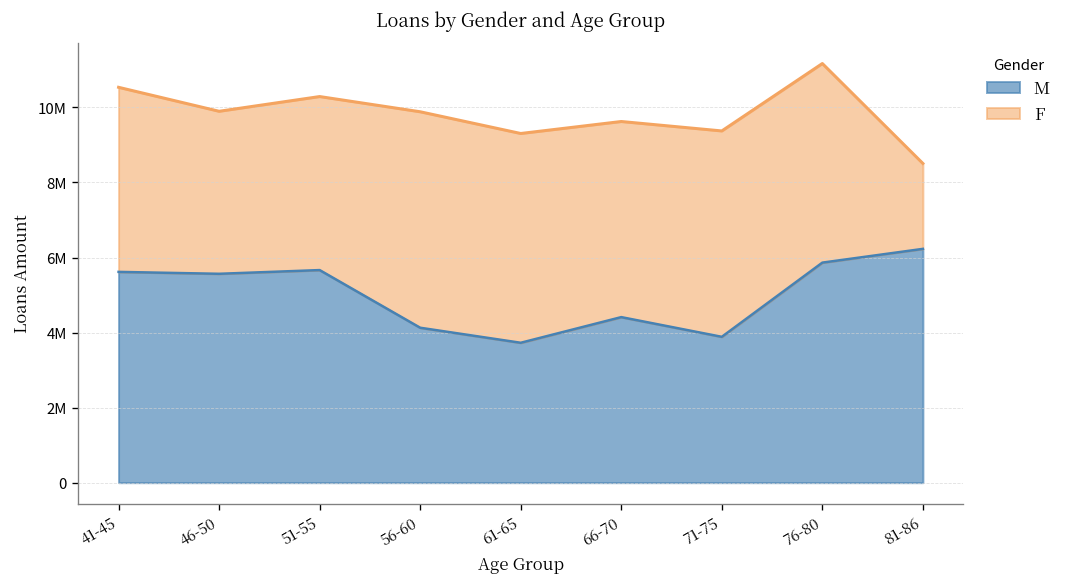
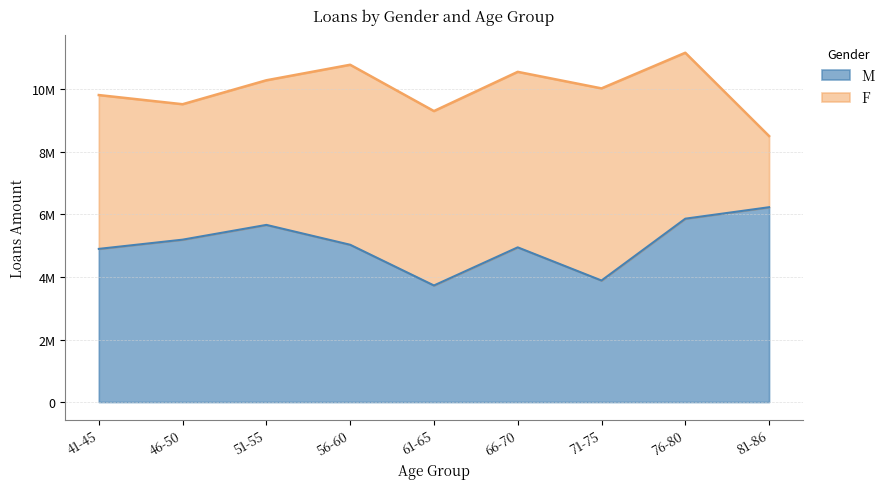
M, 41-45: 5600000 -> 4900000
M, 46-50: 5600000 -> 5200000
M, 56-60: 4100000 -> 5000000
M, 66-70: 4400000 -> 4900000
F, 66-70: 5200000 -> 5600000
F, 71-75: 5500000 -> 6100000
